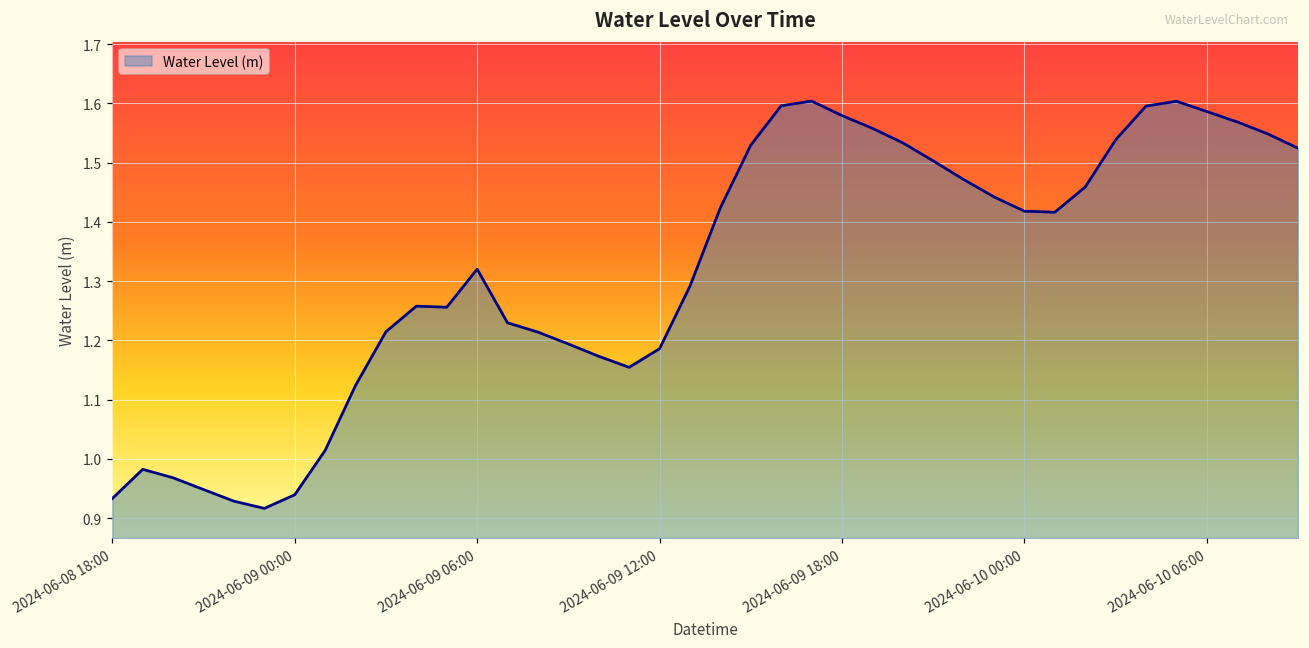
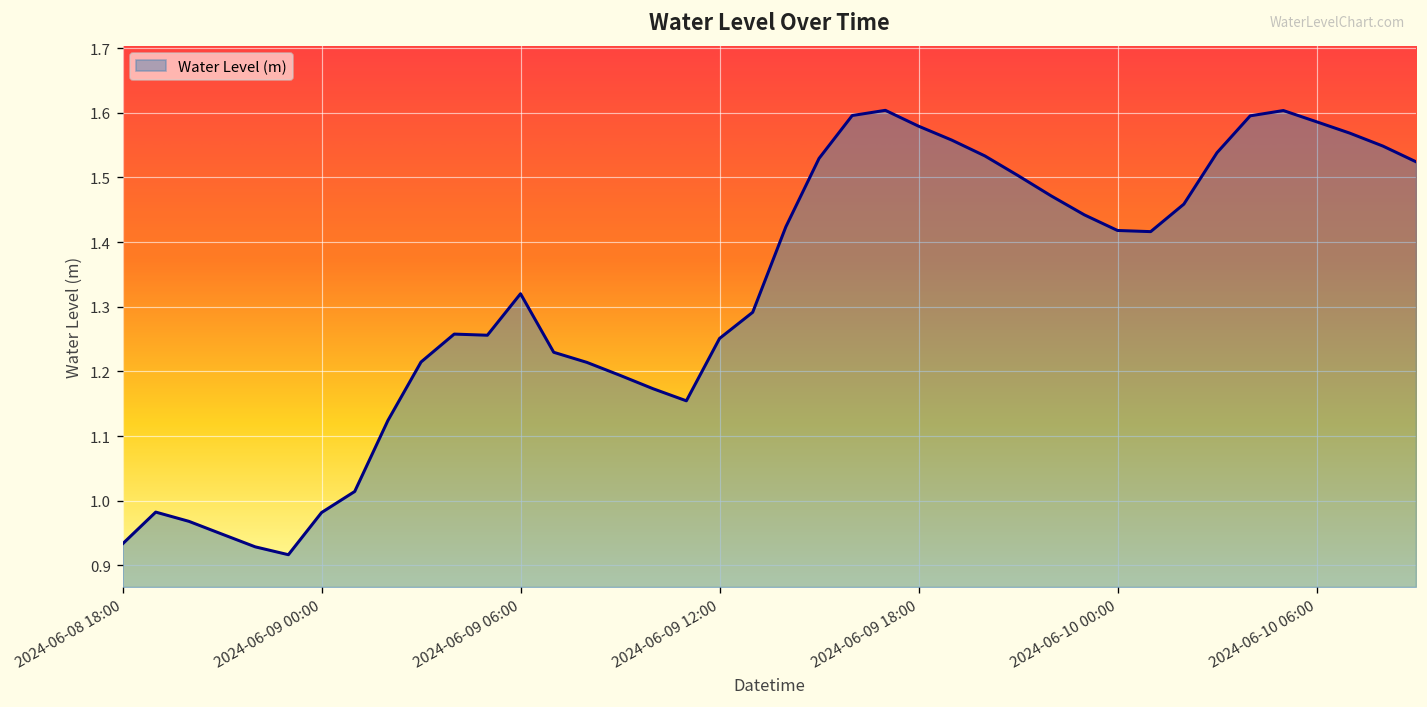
2024-06-09 00:00: 0.94 -> 0.98
2024-06-09 12:00: 1.19 -> 1.25
